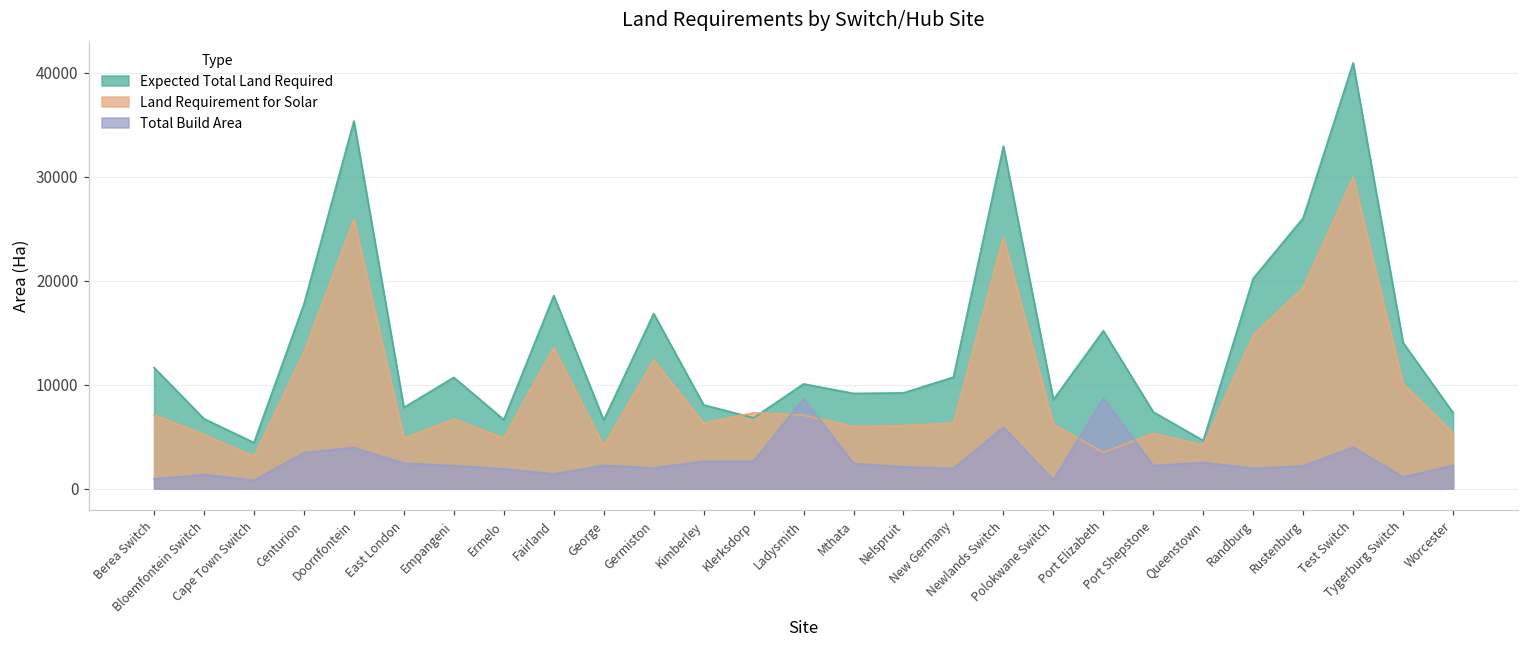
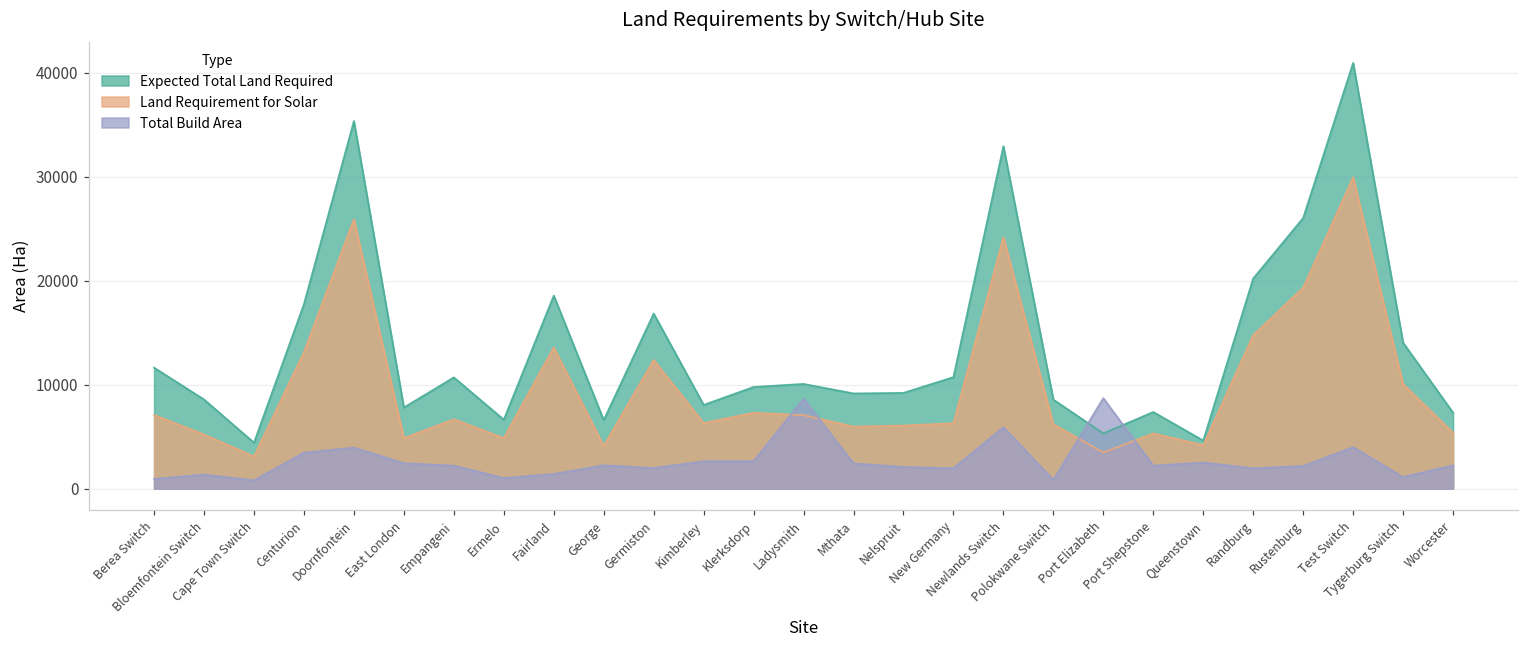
Expected Total Land Required, Bloemfontein Switch: 7000 -> 9000
Total Build Area, Ermelo: 2000 -> 1000
Expected Total Land Required, Klerksdorp: 7000 -> 10000
Expected Total Land Required, Port Elizabeth: 15000 -> 5000
